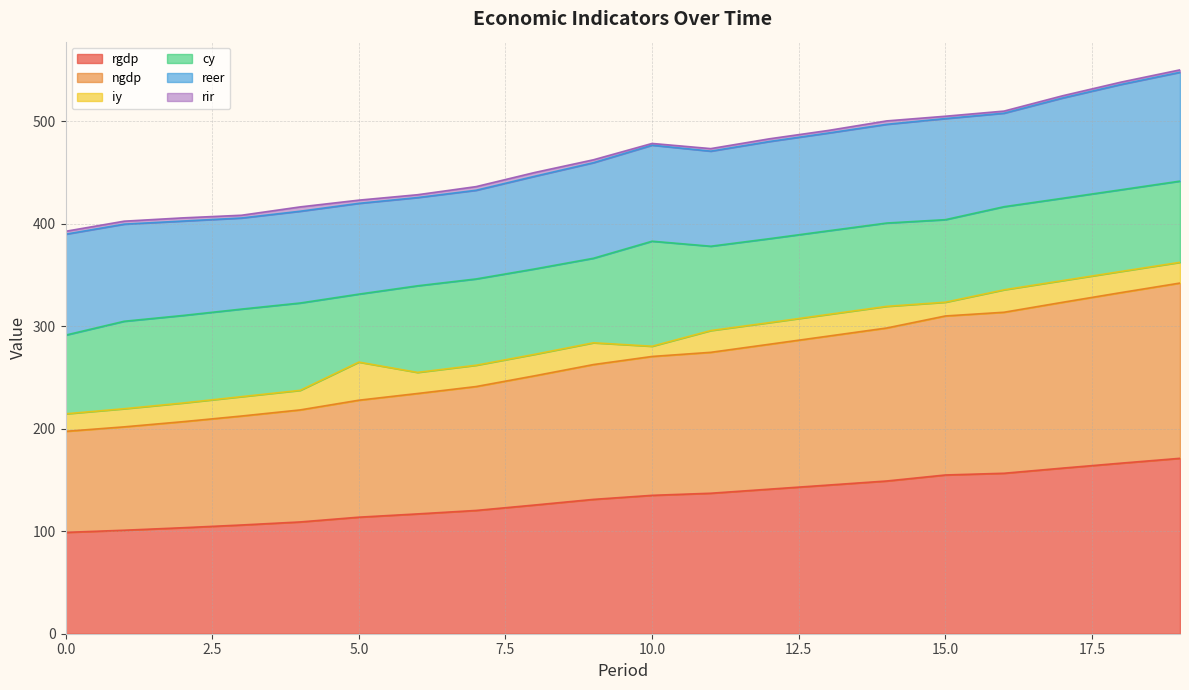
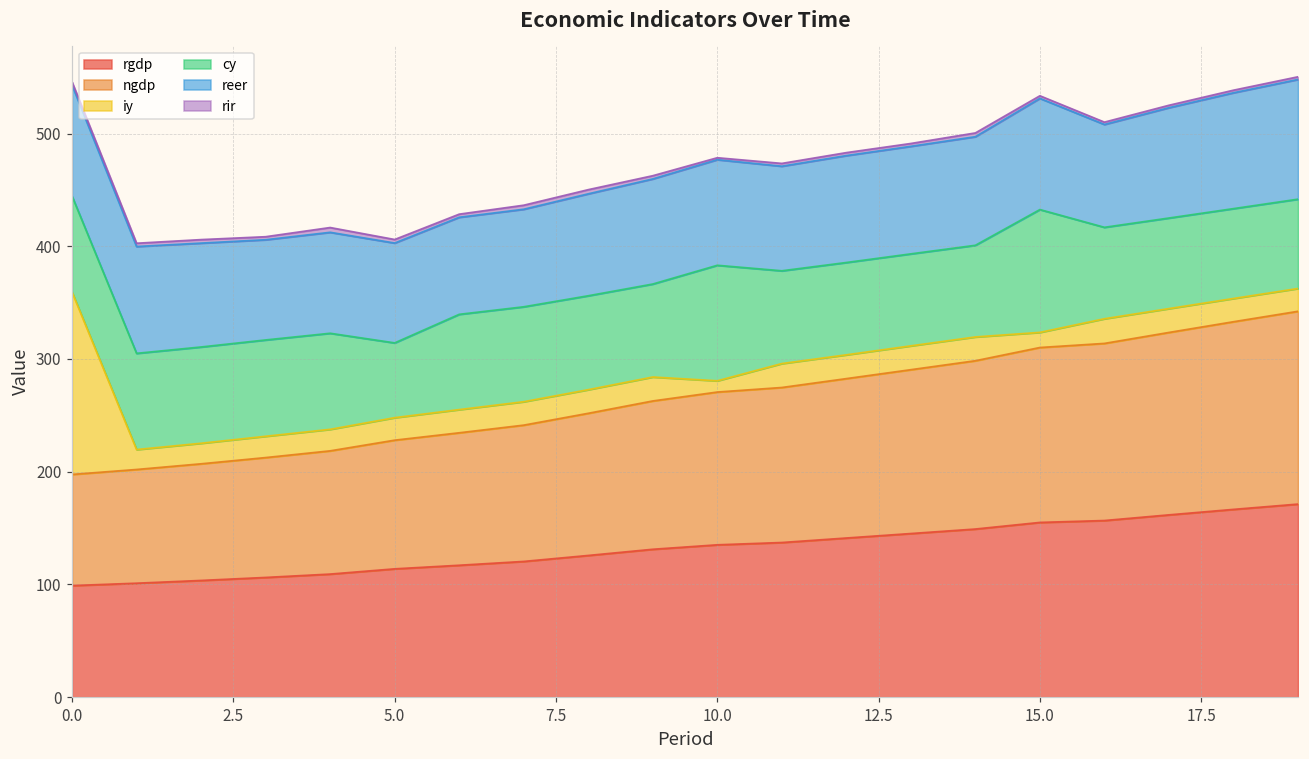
iy, 0.0: 17 -> 162
cy, 0.0: 77 -> 85
iy, 5.0: 37 -> 20
cy, 15.0: 81 -> 109
